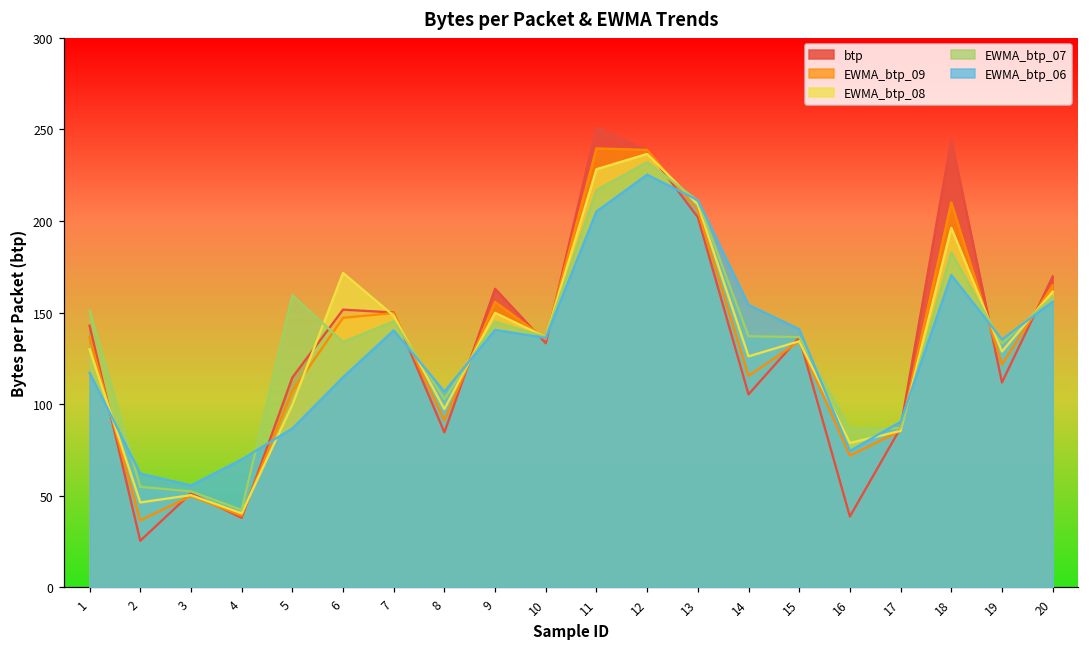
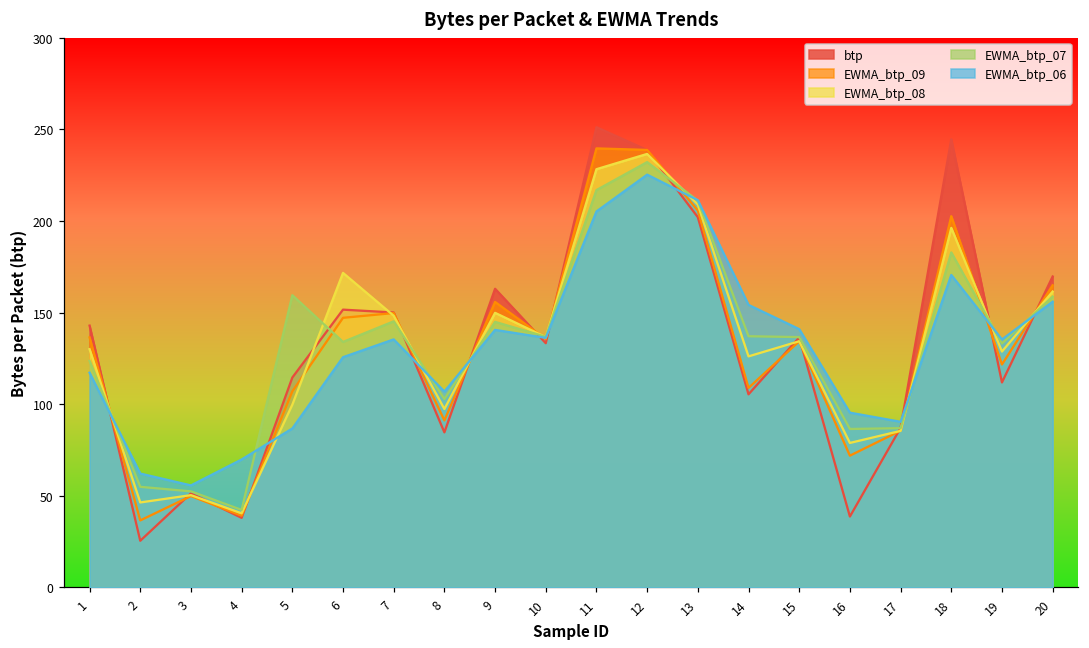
EWMA_btp_07, 1: 151 -> 124
EWMA_btp_06, 6: 115 -> 126
EWMA_btp_06, 7: 140 -> 135
EWMA_btp_09, 14: 115 -> 109
EWMA_btp_06, 16: 75 -> 95
EWMA_btp_09, 18: 210 -> 203
